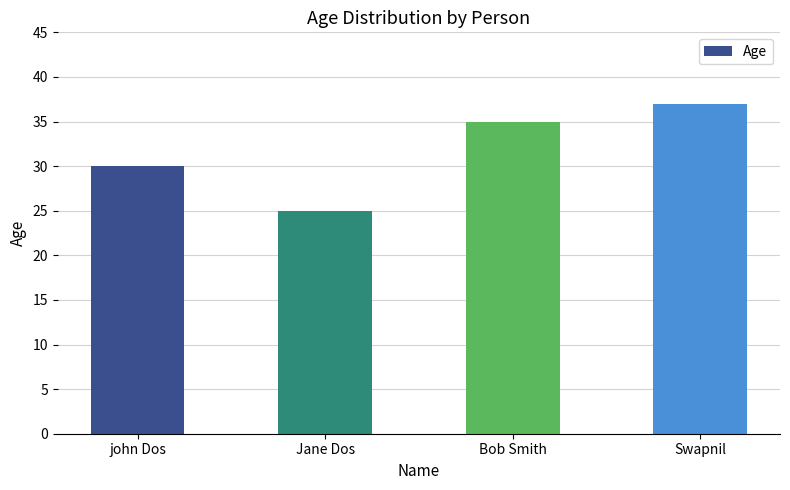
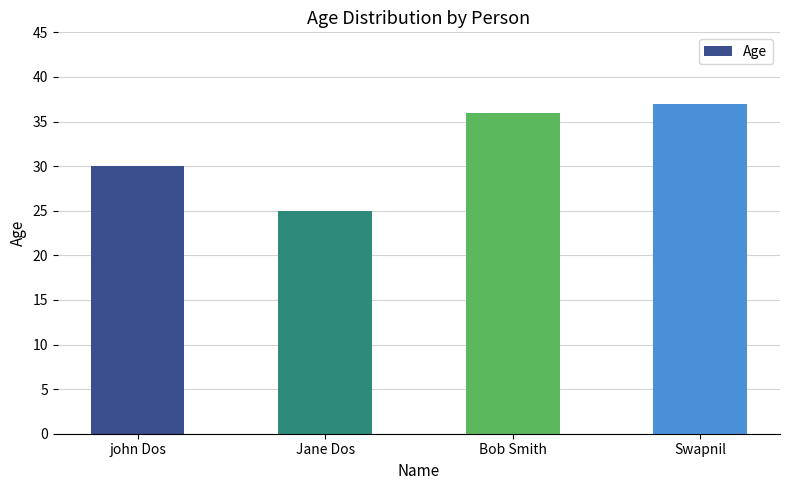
Bob Smith: 35 -> 36
